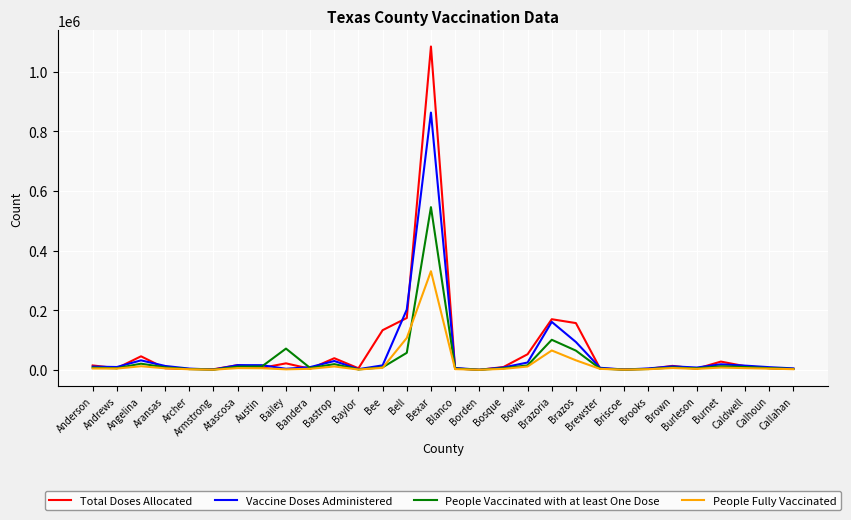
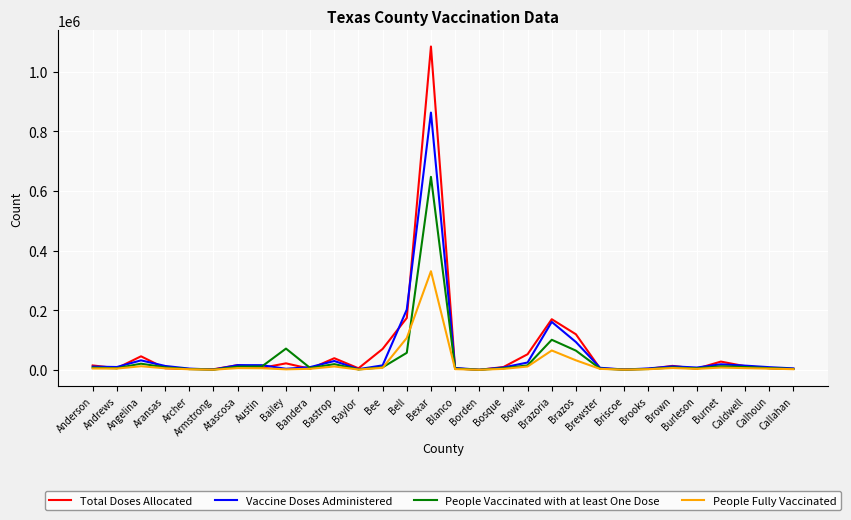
Total Doses Allocated, Bee: 130000 -> 70000
People Vaccinated with at least One Dose, Bexar: 550000 -> 650000
Total Doses Allocated, Brazos: 160000 -> 120000
